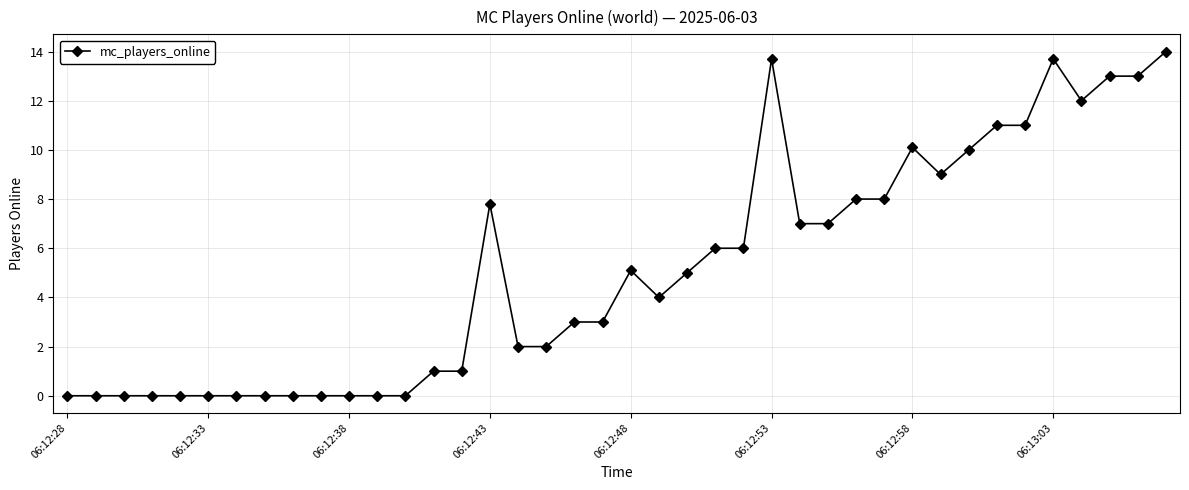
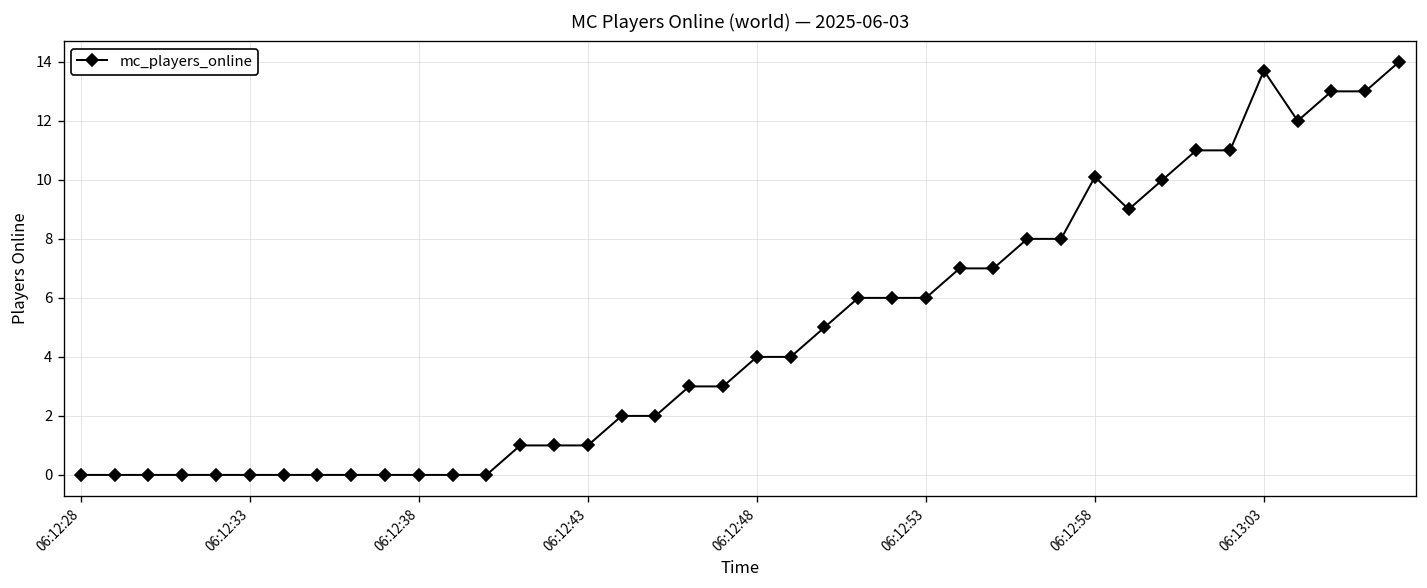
06:12:43: 7.8 -> 1.0
06:12:48: 5.1 -> 4.0
06:12:53: 13.7 -> 6.0
